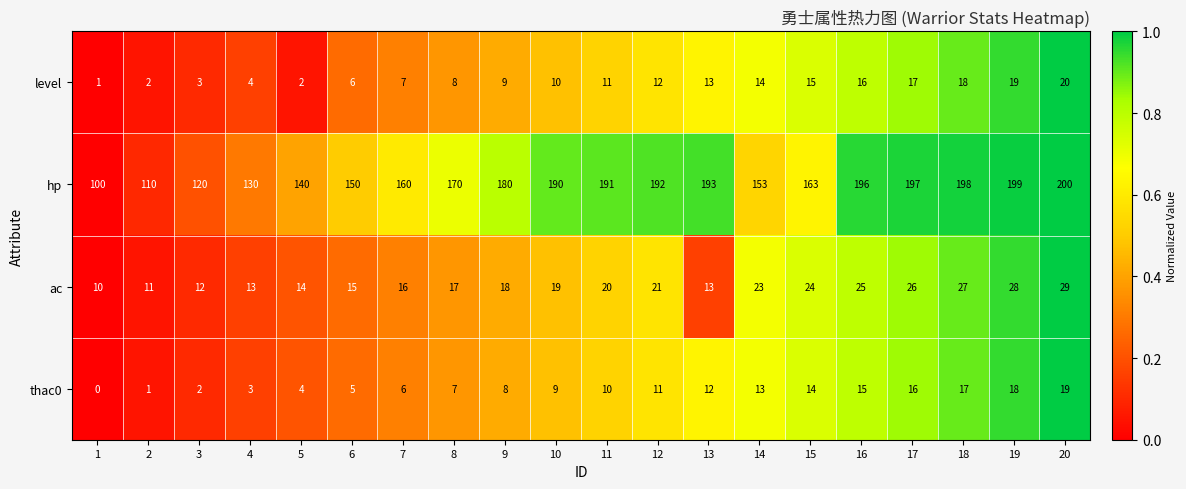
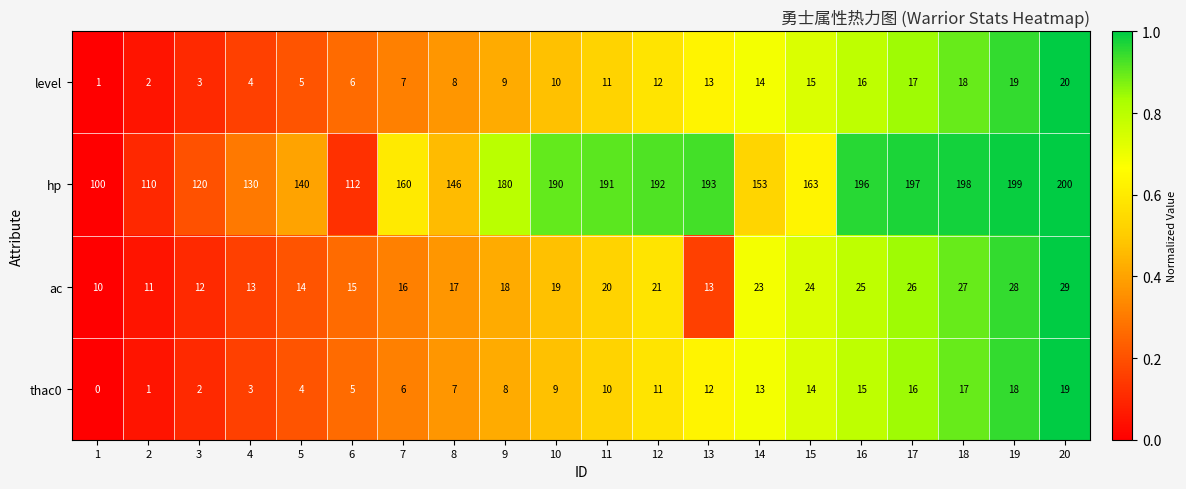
level, 5: 2 -> 5
hp, 6: 150 -> 112
hp, 8: 170 -> 146
